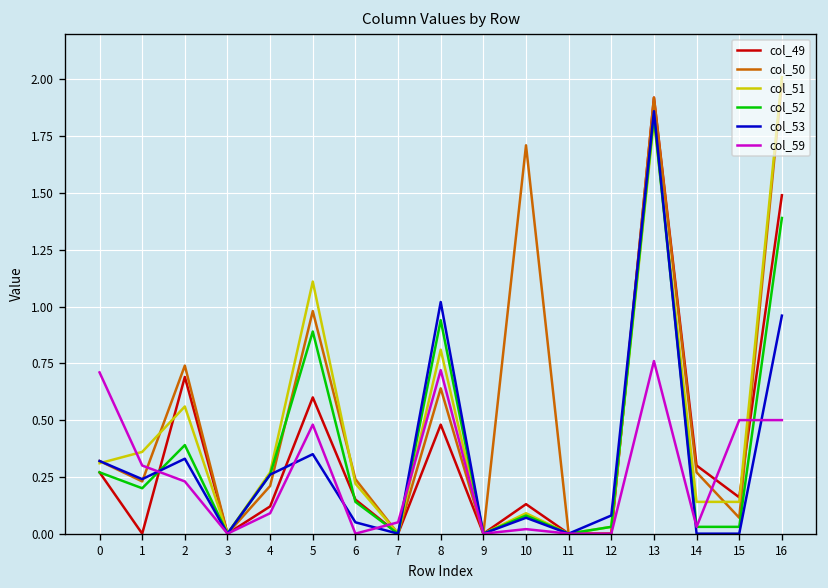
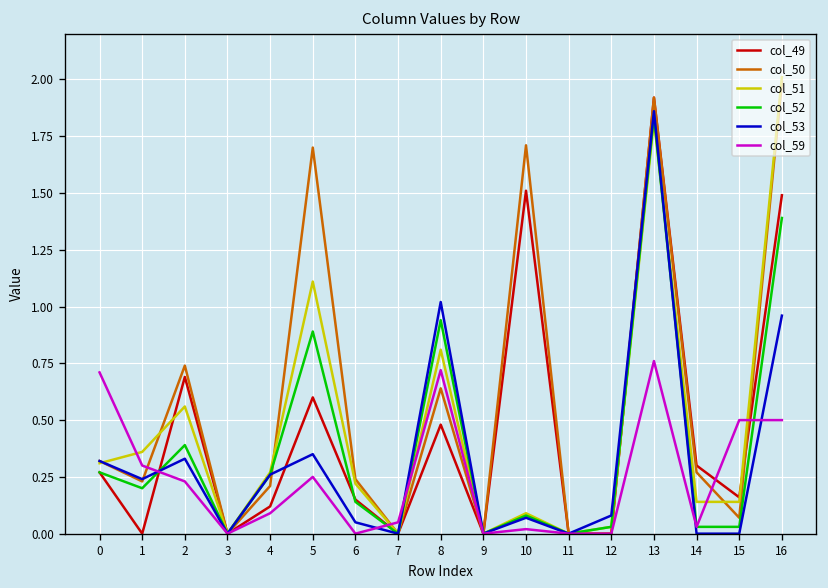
col_50, 5: 0.98 -> 1.70
col_59, 5: 0.48 -> 0.25
col_49, 10: 0.13 -> 1.51
